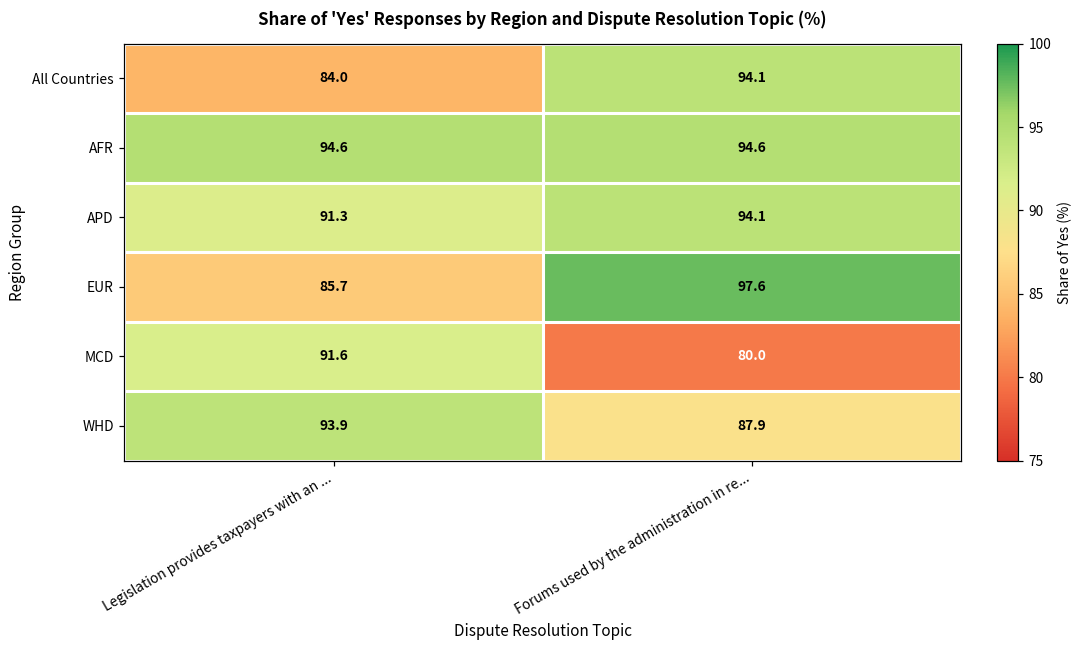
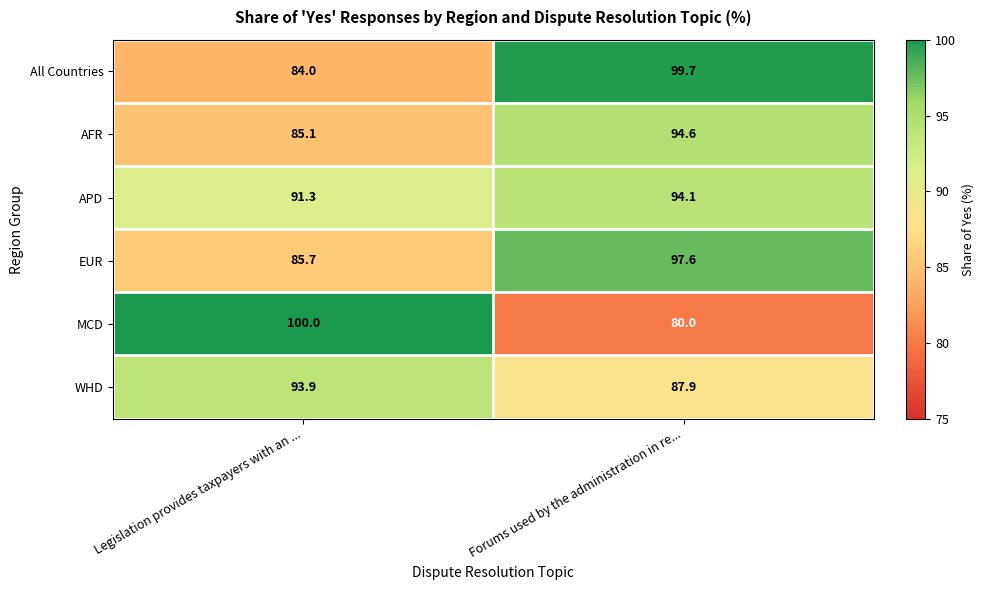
All Countries, Forums used by the administration in re...: 94.1 -> 99.7
AFR, Legislation provides taxpayers with an ...: 94.6 -> 85.1
MCD, Legislation provides taxpayers with an ...: 91.6 -> 100.0
